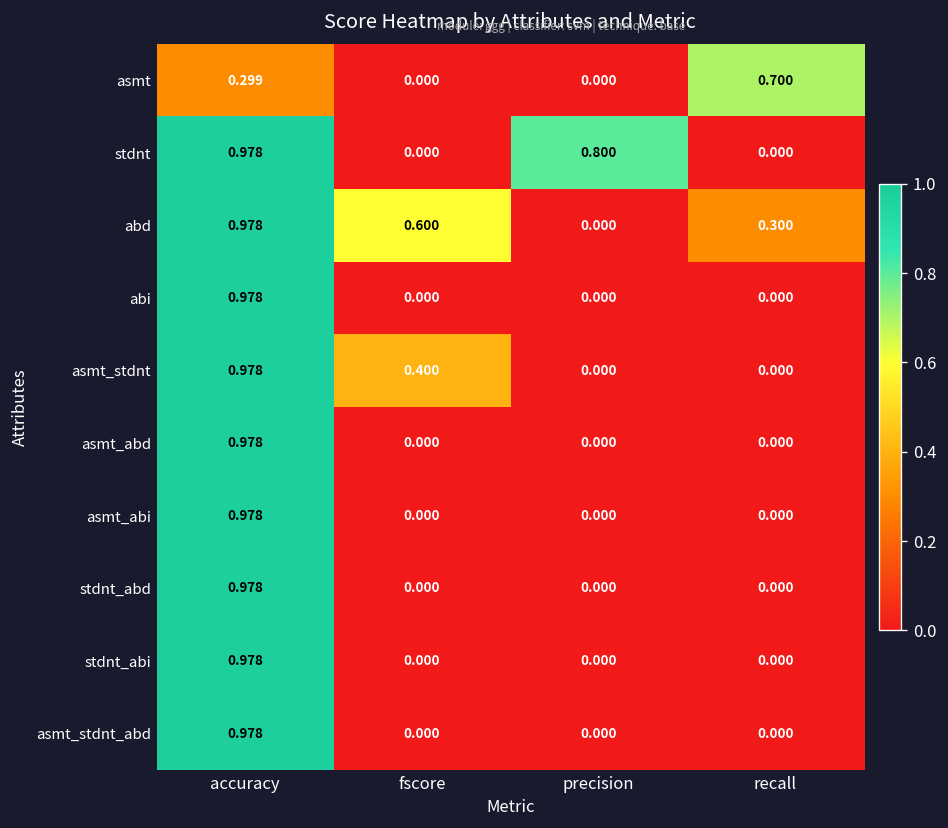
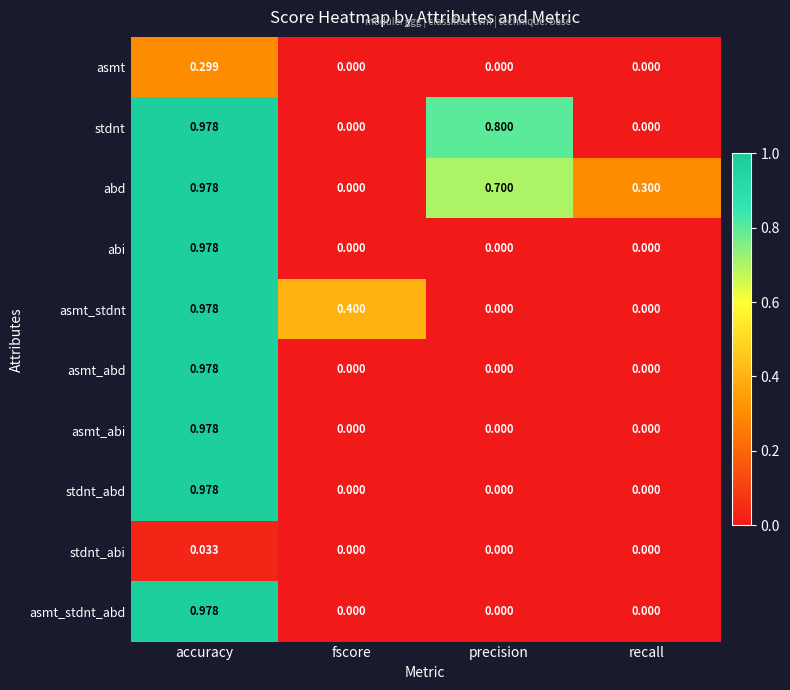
asmt, recall: 0.700 -> 0.000
abd, fscore: 0.600 -> 0.000
abd, precision: 0.000 -> 0.700
stdnt_abi, accuracy: 0.978 -> 0.033
